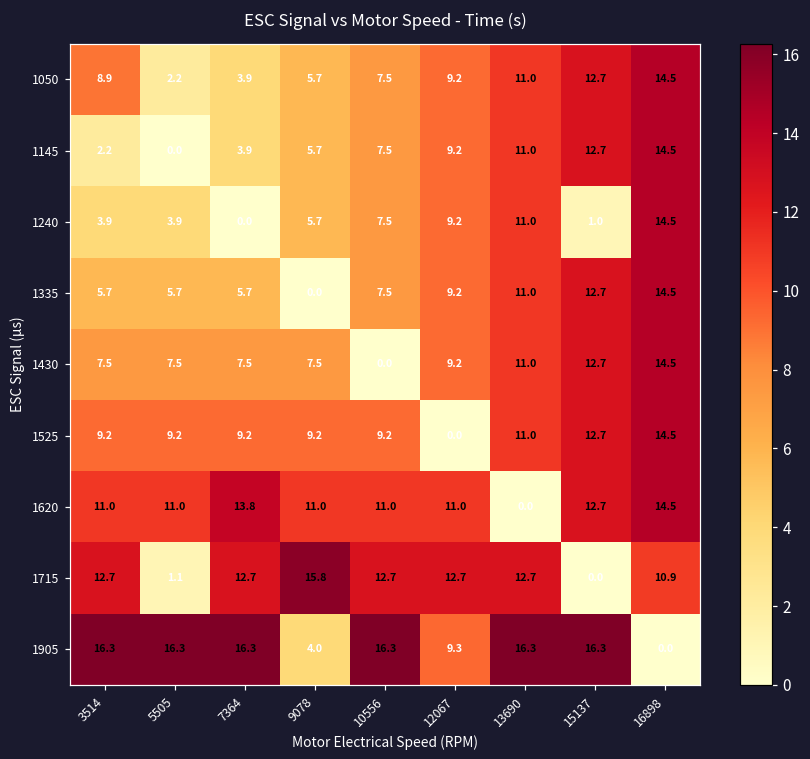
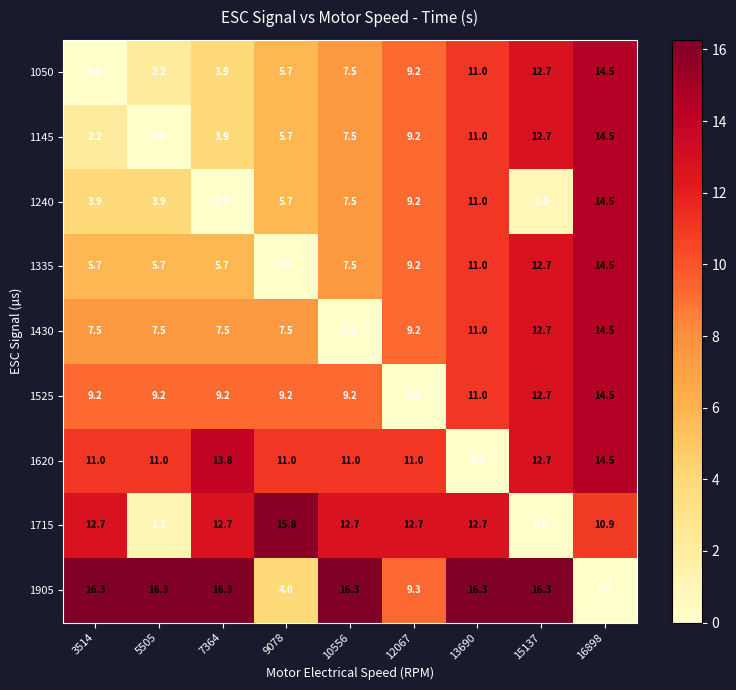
1050, 3514: 8.9 -> 0.0
